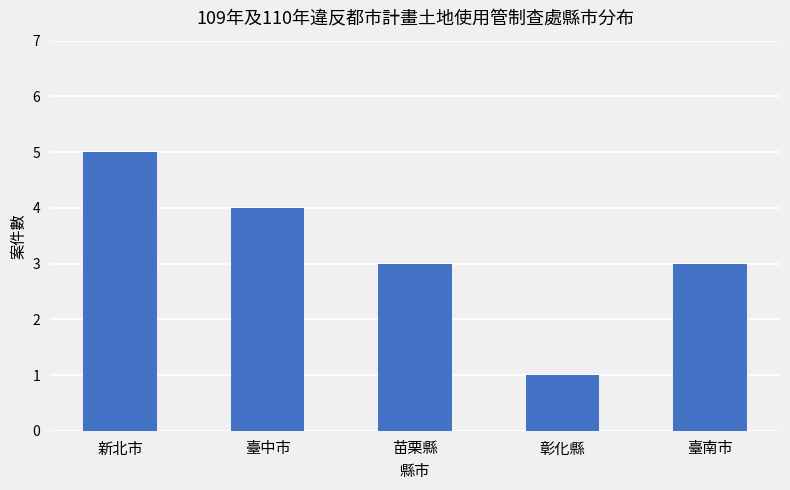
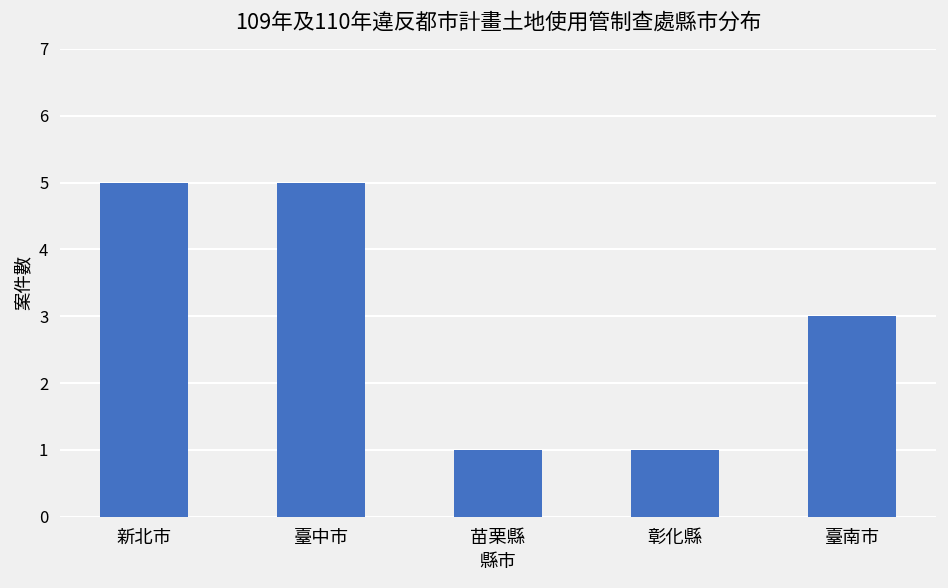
臺中市: 4 -> 5
苗栗縣: 3 -> 1
